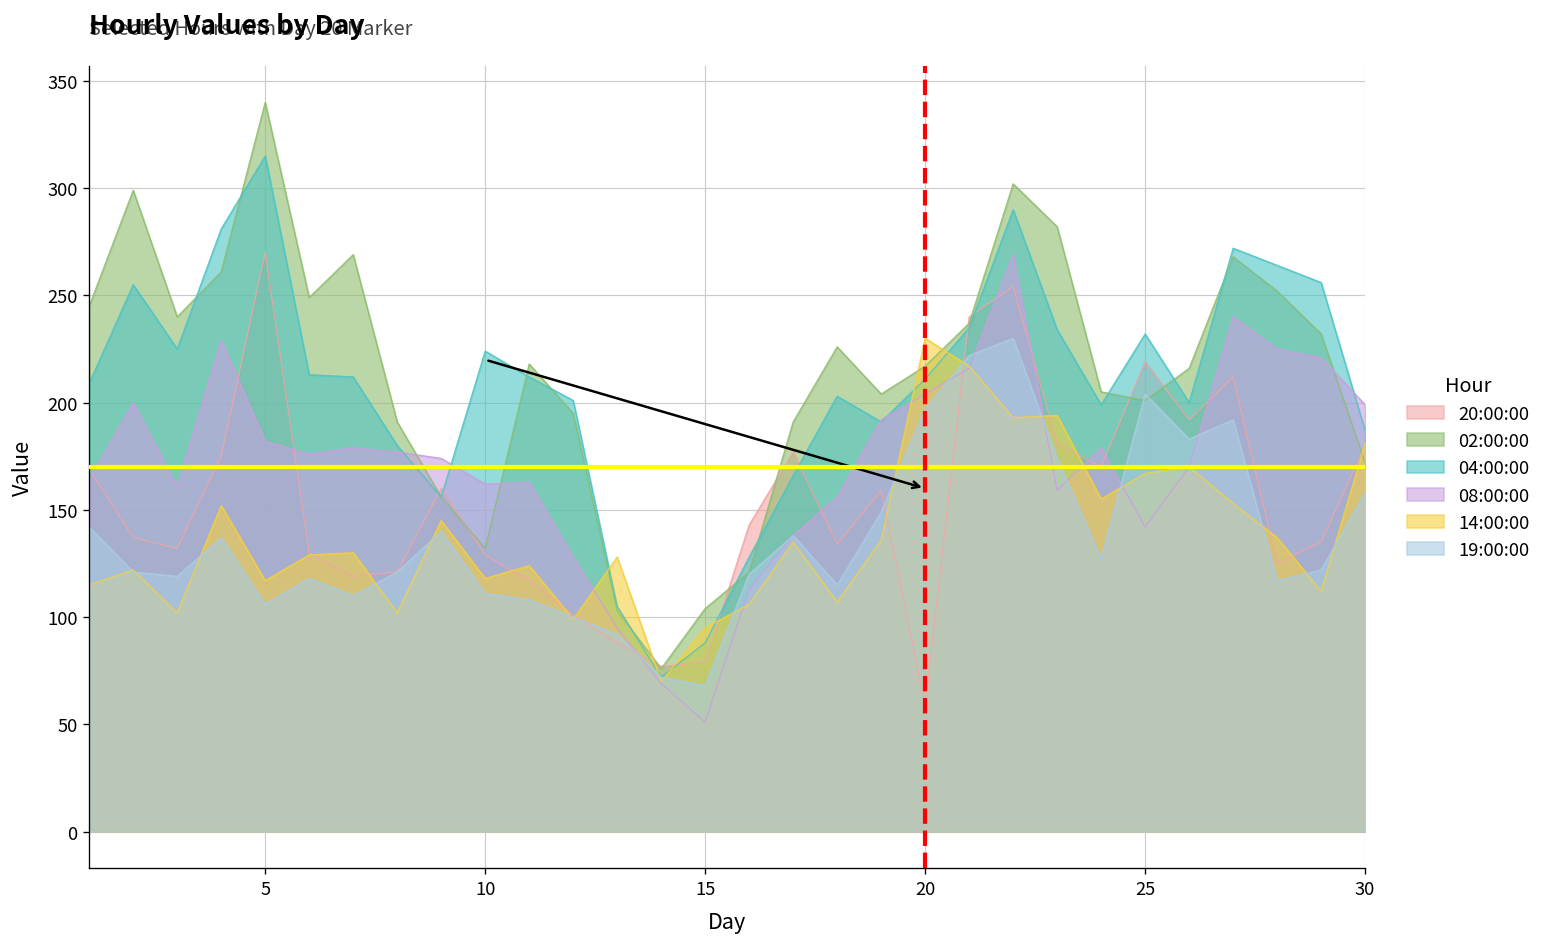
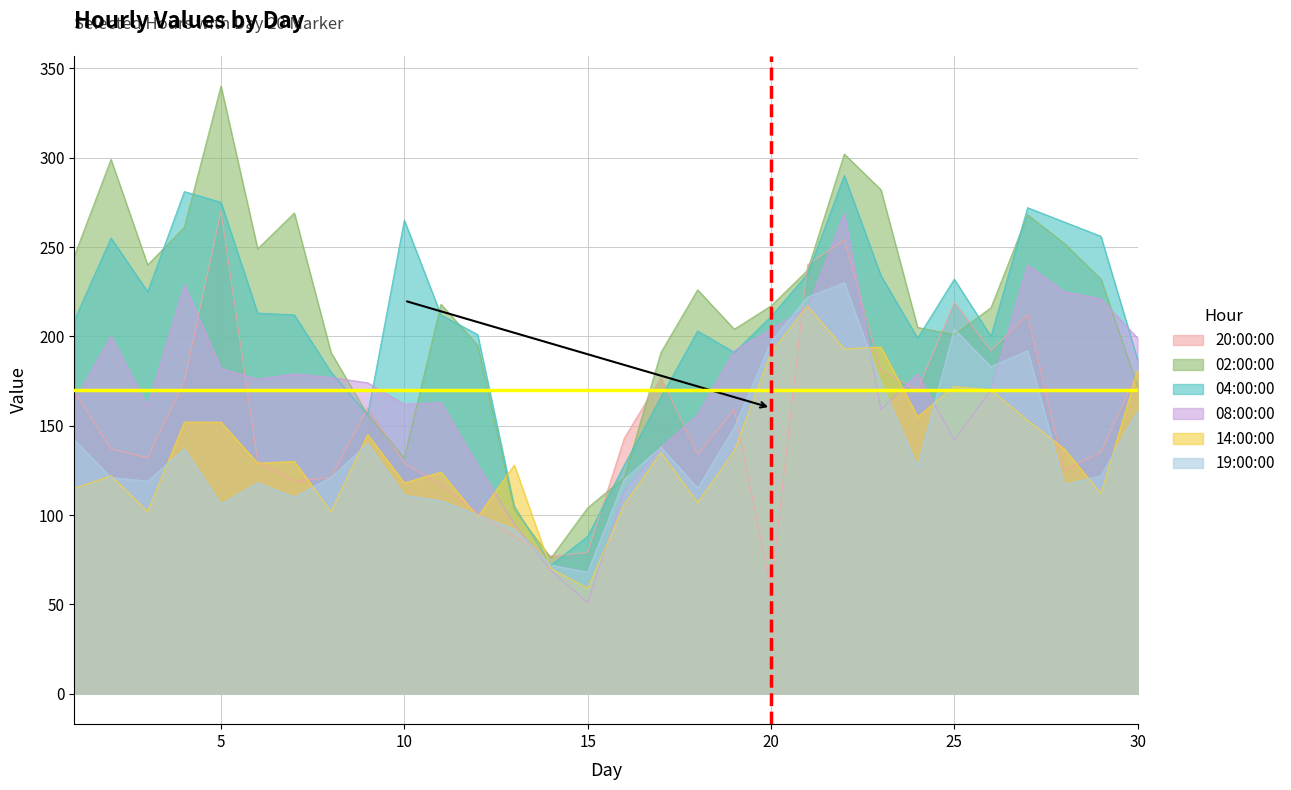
04:00:00, 5: 315 -> 275
14:00:00, 5: 117 -> 152
04:00:00, 10: 224 -> 265
14:00:00, 15: 95 -> 59
14:00:00, 20: 230 -> 191
14:00:00, 25: 167 -> 172
